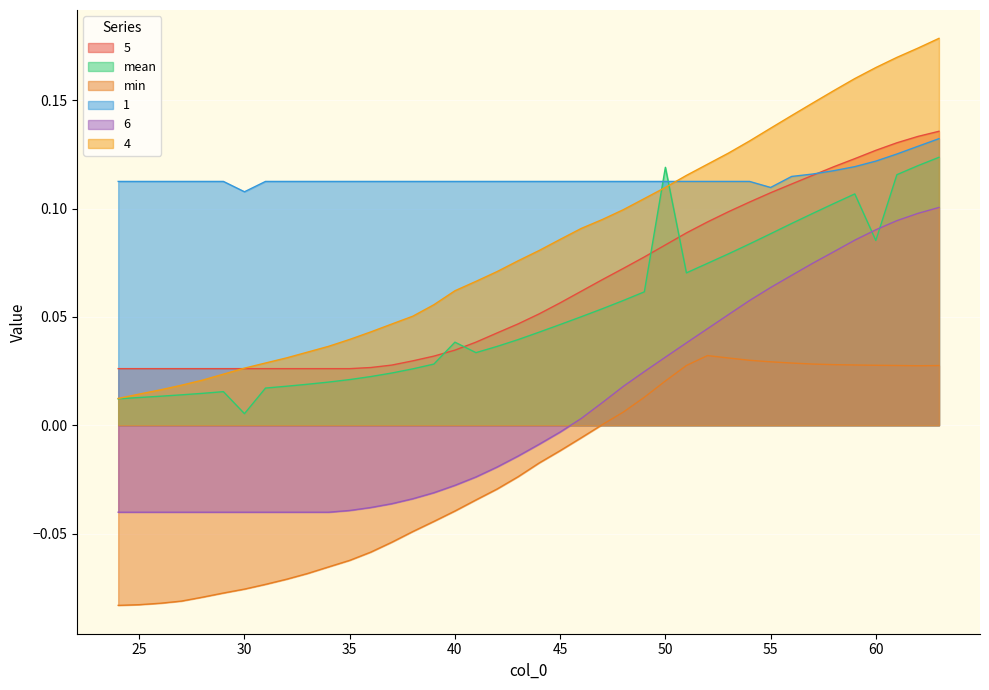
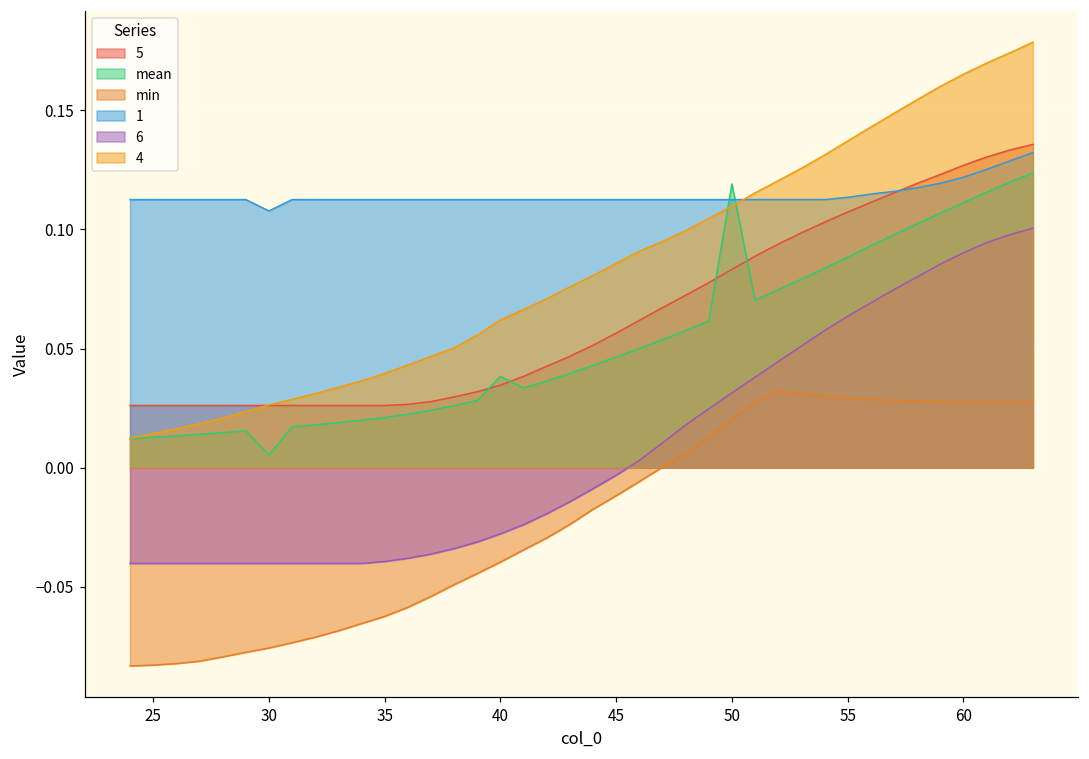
1, 55: 0.110 -> 0.113
mean, 60: 0.085 -> 0.111
